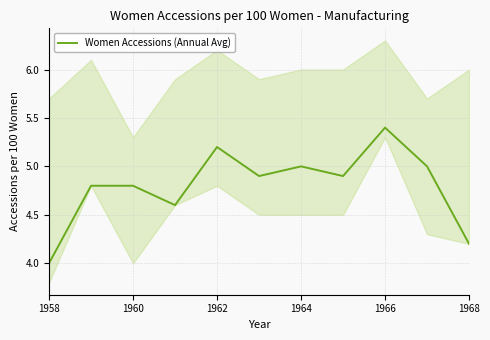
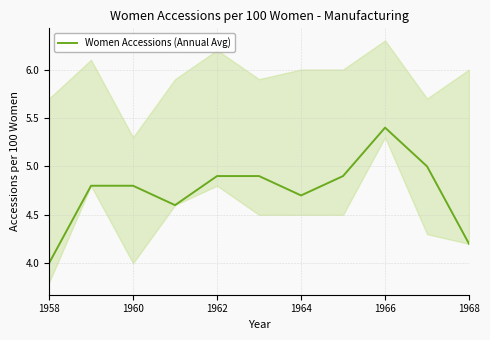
Women Accessions (Annual Avg), 1962: 5.2 -> 4.9
Women Accessions (Annual Avg), 1964: 5.0 -> 4.7
